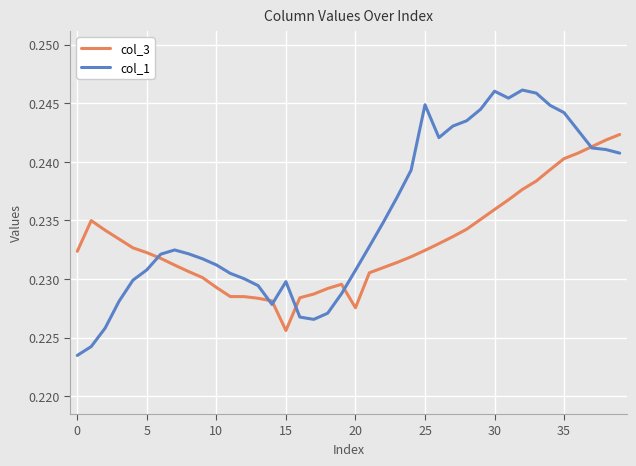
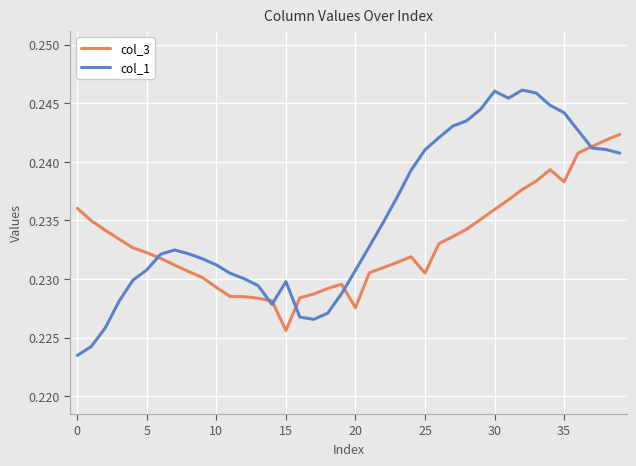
col_3, 0: 0.2324 -> 0.2360
col_3, 25: 0.2325 -> 0.2305
col_1, 25: 0.2449 -> 0.2410
col_3, 35: 0.2403 -> 0.2383
